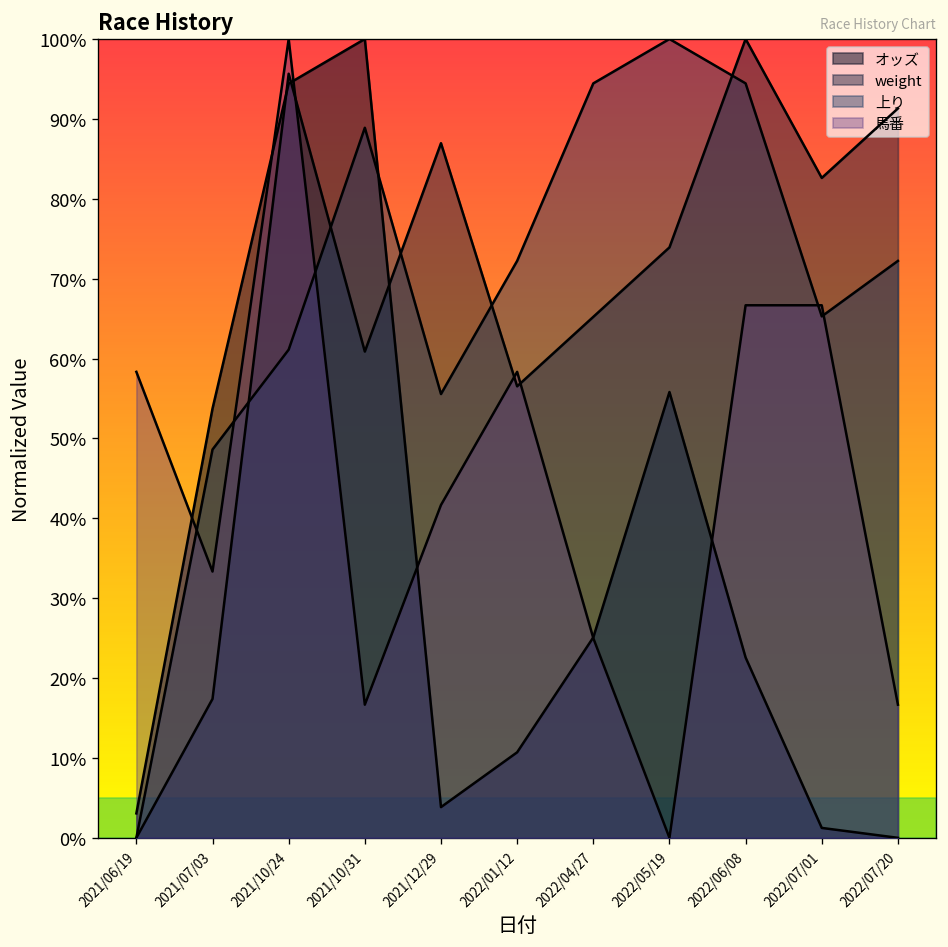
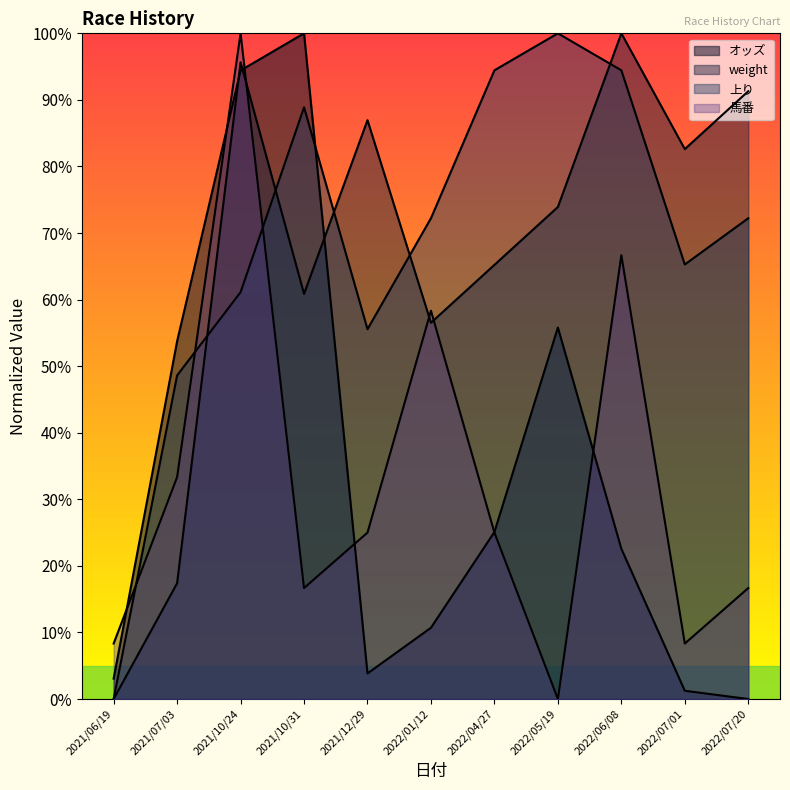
馬番, 2021/06/19: 58% -> 8%
馬番, 2021/12/29: 42% -> 25%
馬番, 2022/07/01: 67% -> 8%
